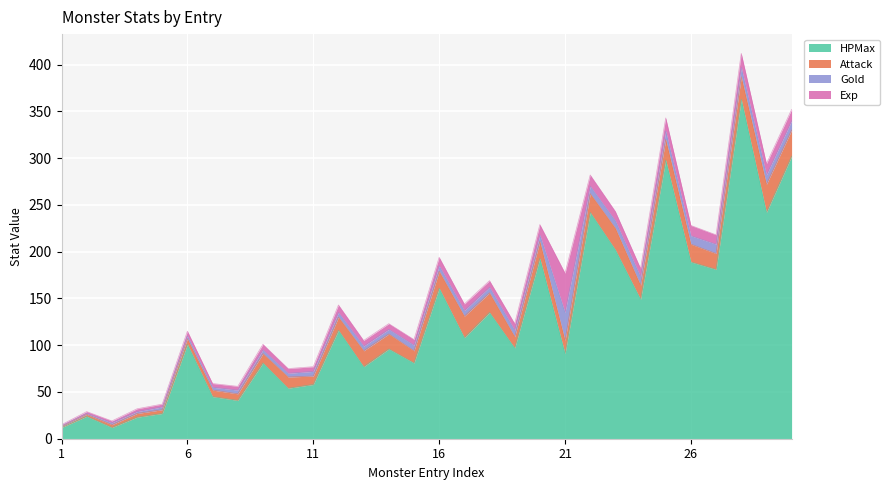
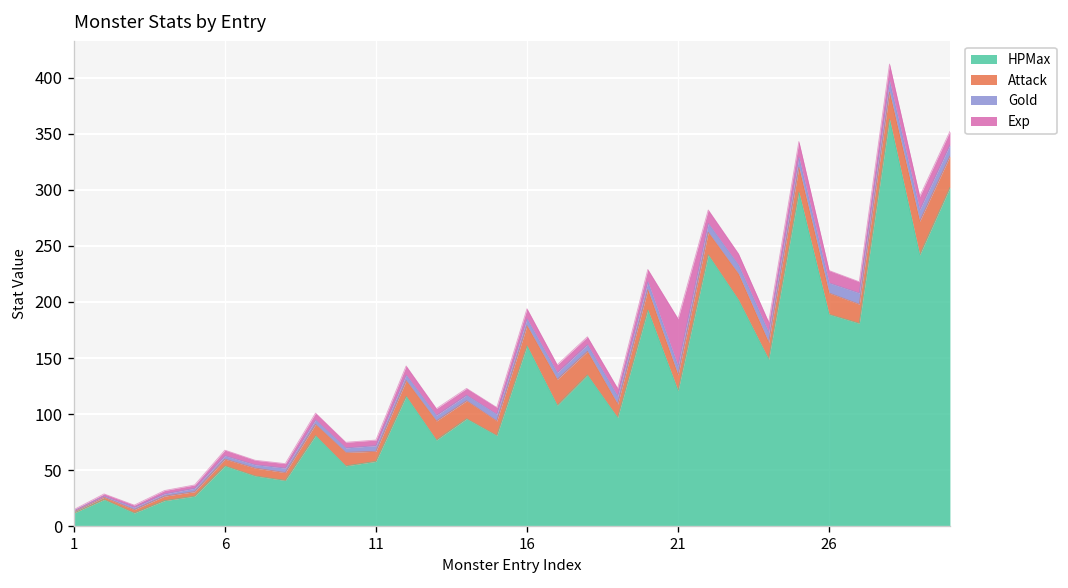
HPMax, 6: 100 -> 50
HPMax, 21: 90 -> 120
Gold, 21: 30 -> 10
